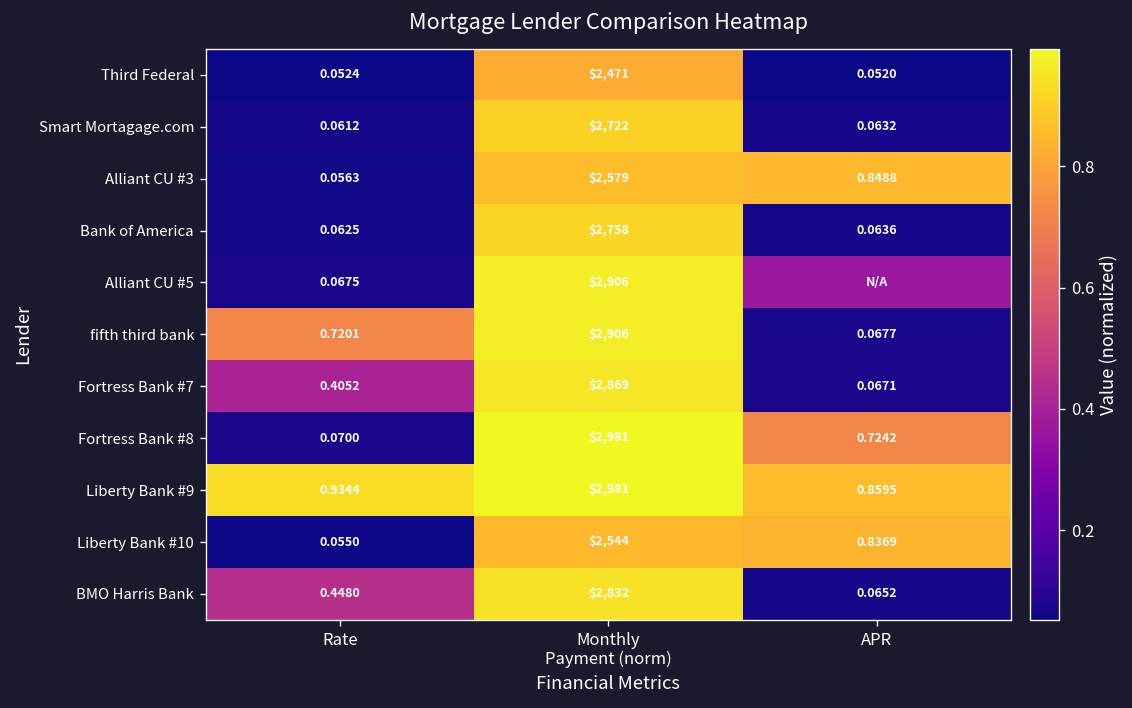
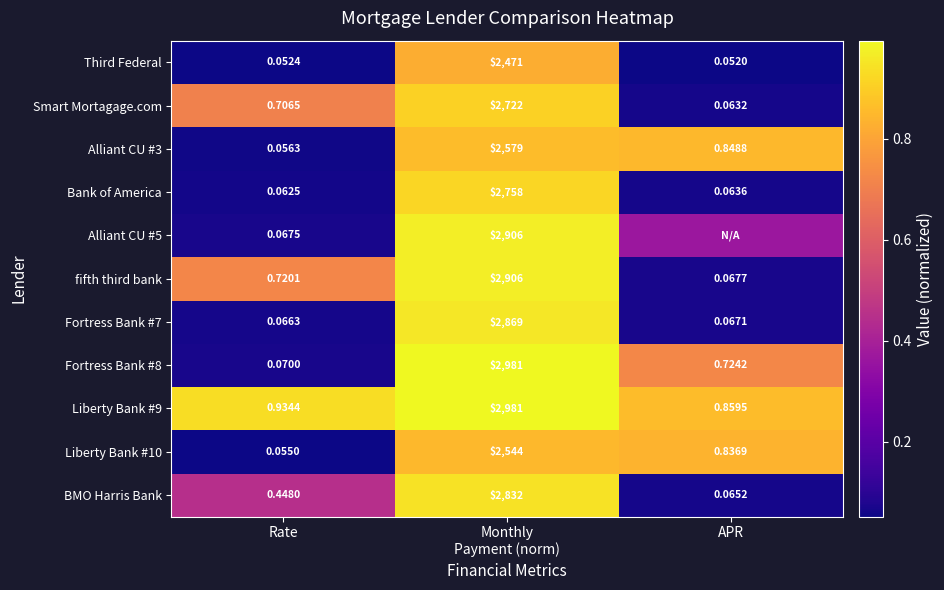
Smart Mortagage.com, Rate: 0.0612 -> 0.7065
Fortress Bank #7, Rate: 0.4052 -> 0.0663
